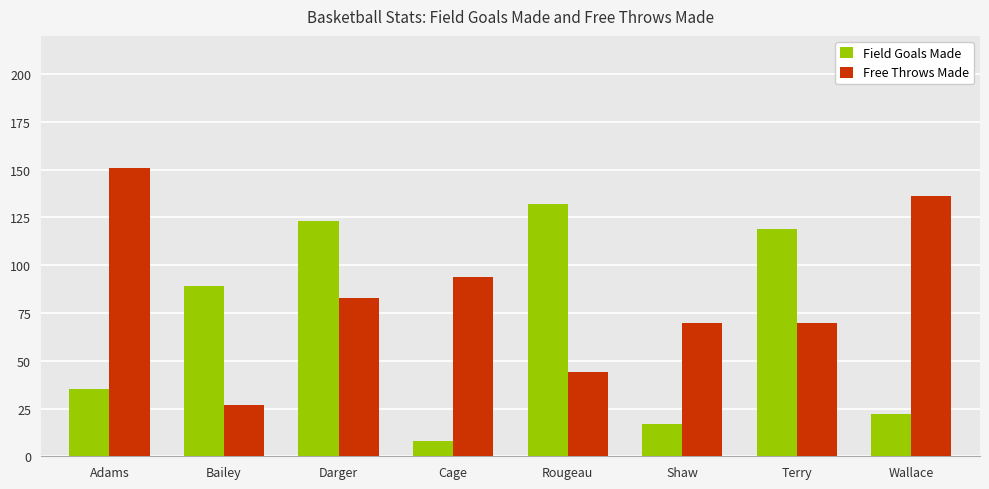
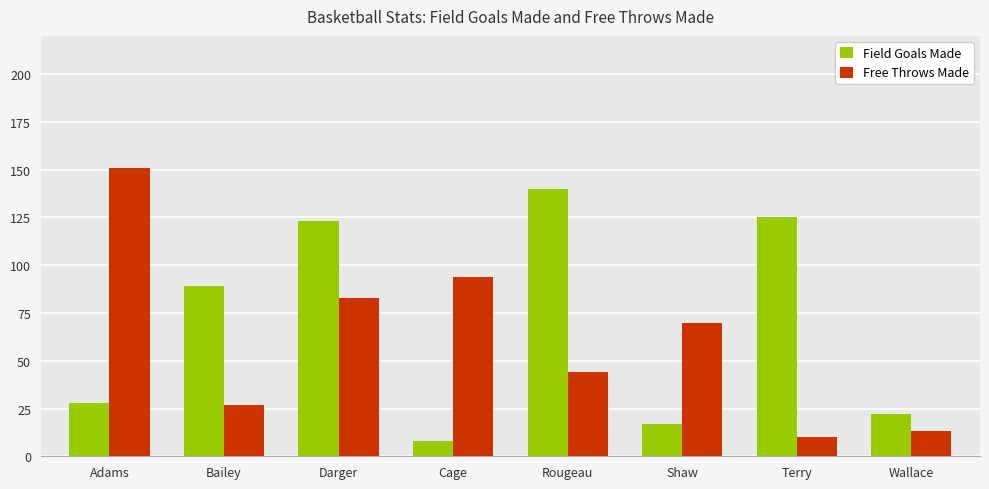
Field Goals Made, Adams: 35 -> 28
Field Goals Made, Rougeau: 132 -> 140
Field Goals Made, Terry: 119 -> 125
Free Throws Made, Terry: 70 -> 10
Free Throws Made, Wallace: 136 -> 13
